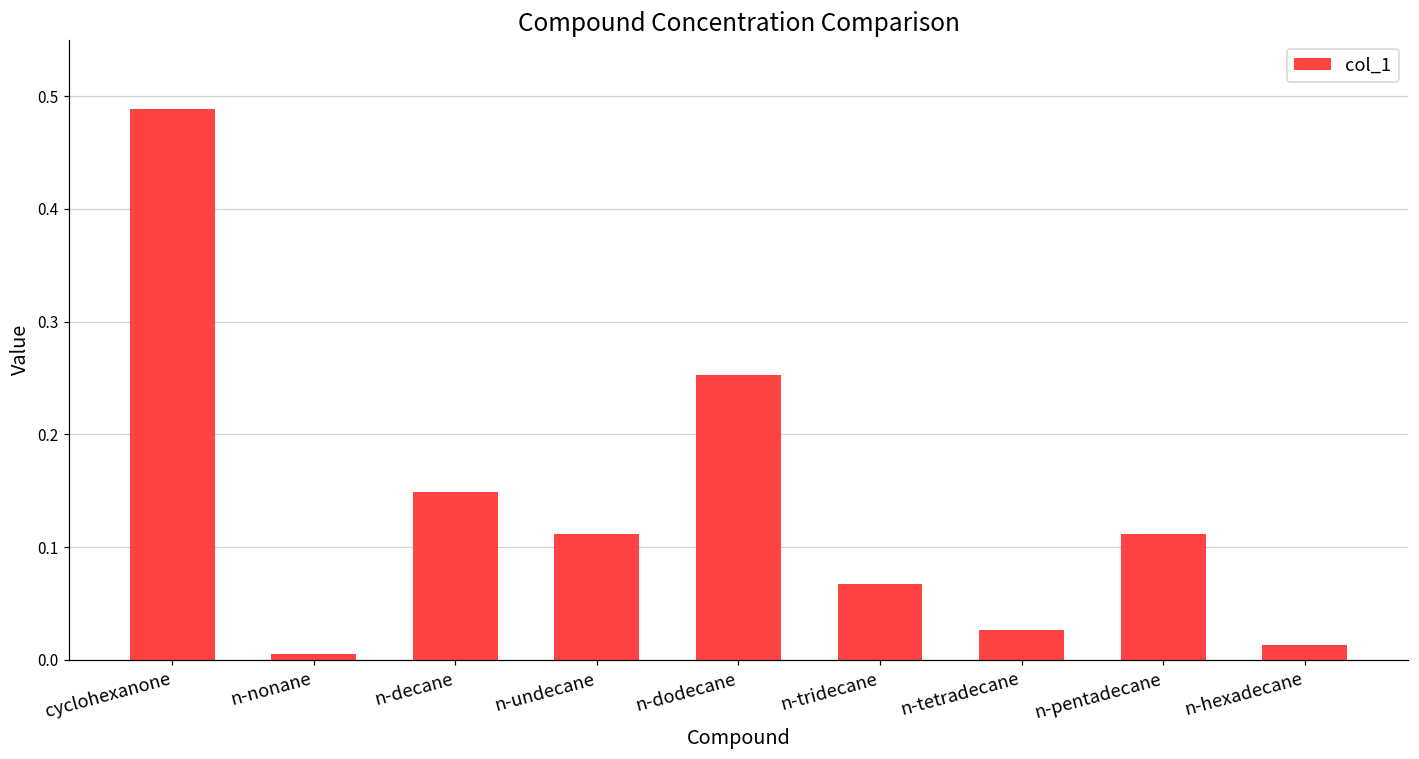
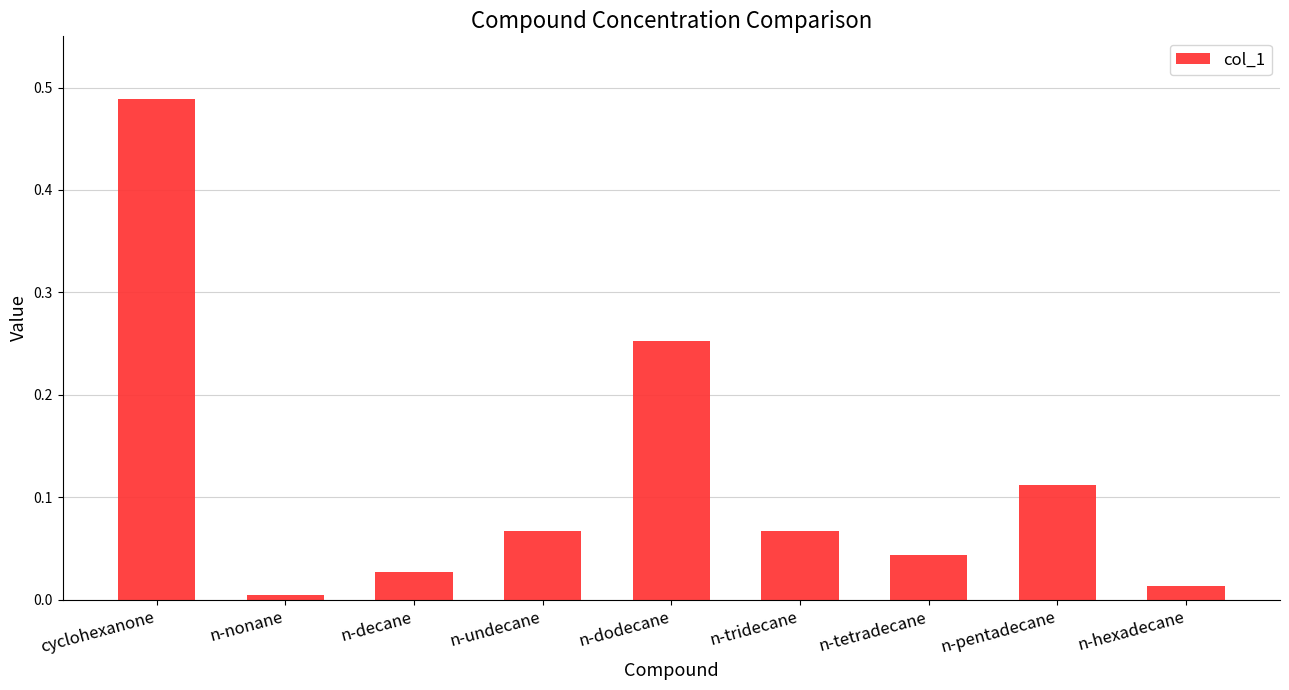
n-decane: 0.149 -> 0.027
n-undecane: 0.112 -> 0.067
n-tetradecane: 0.027 -> 0.043
